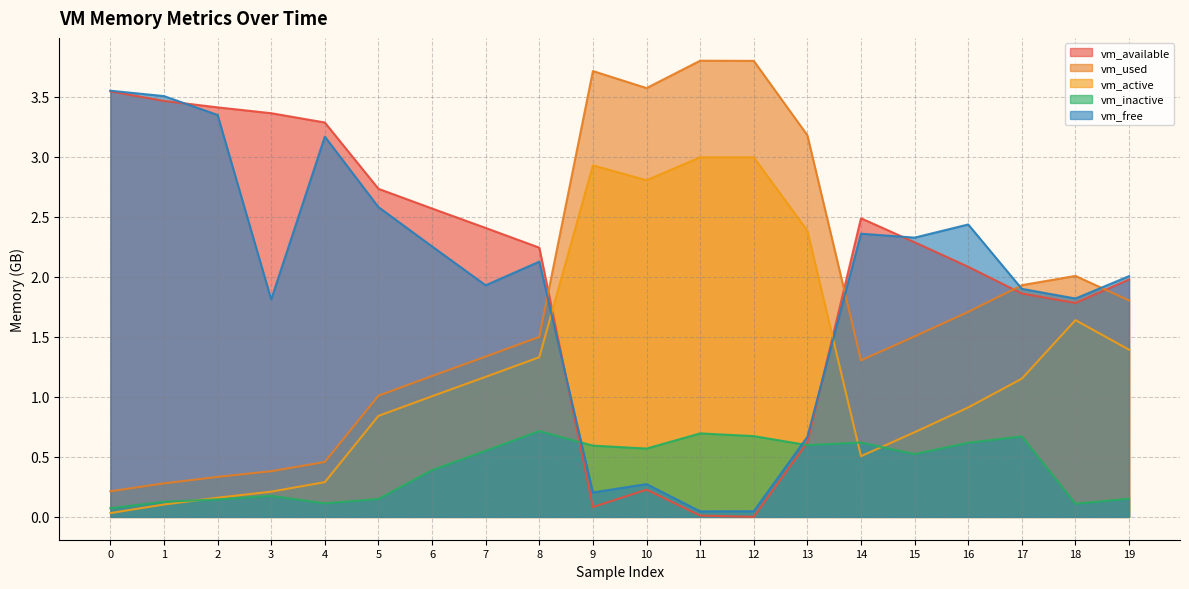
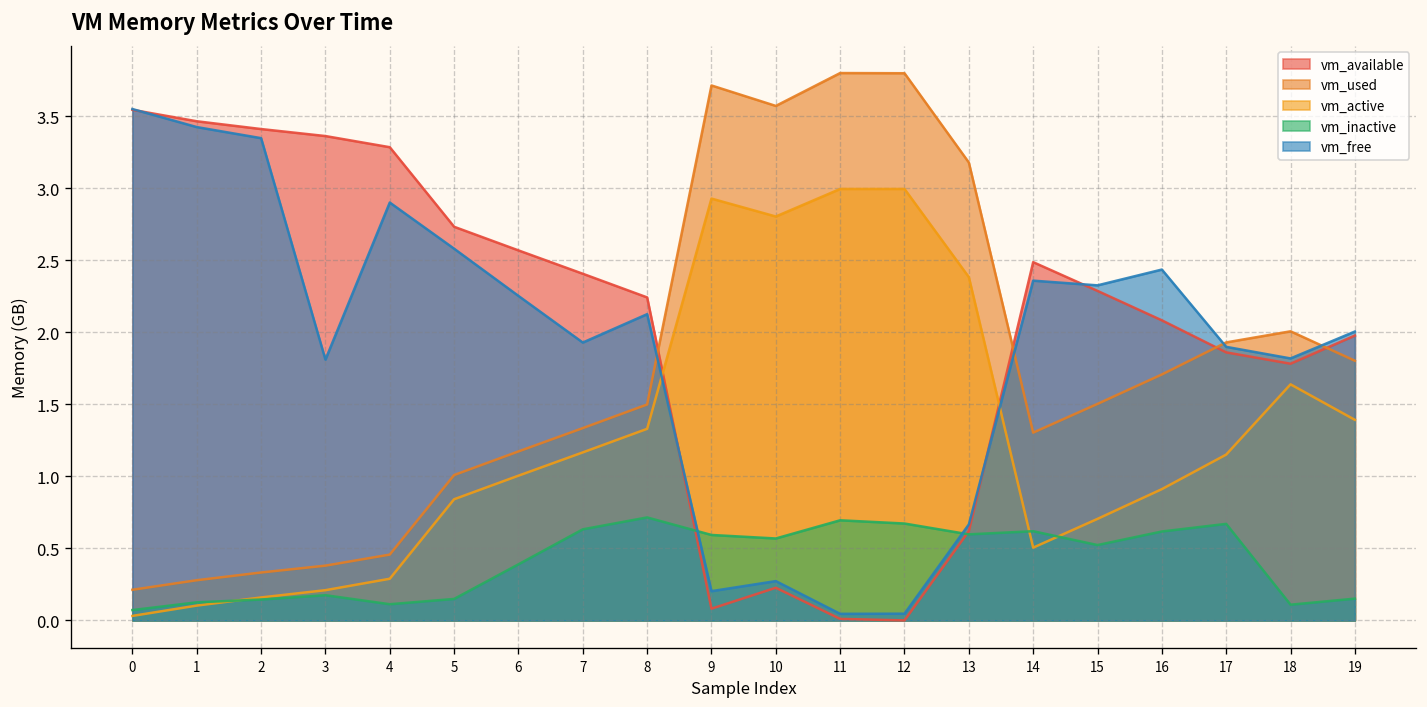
vm_free, 1: 3.50 -> 3.42
vm_free, 4: 3.17 -> 2.90
vm_inactive, 7: 0.55 -> 0.63
